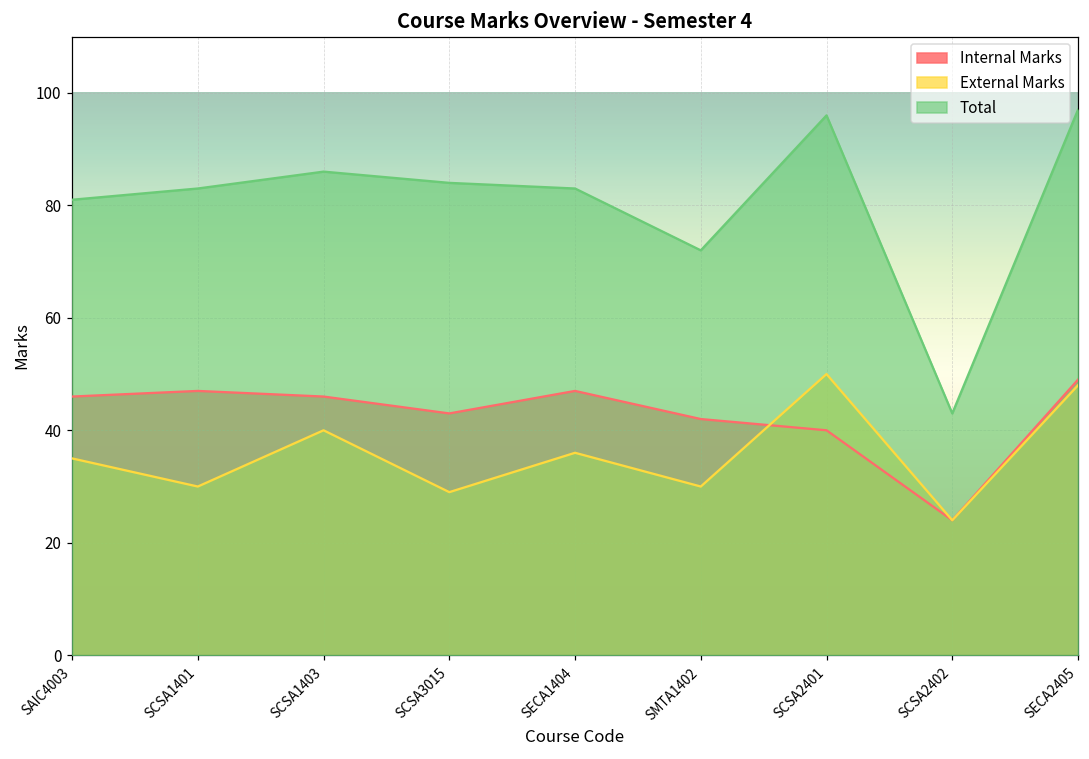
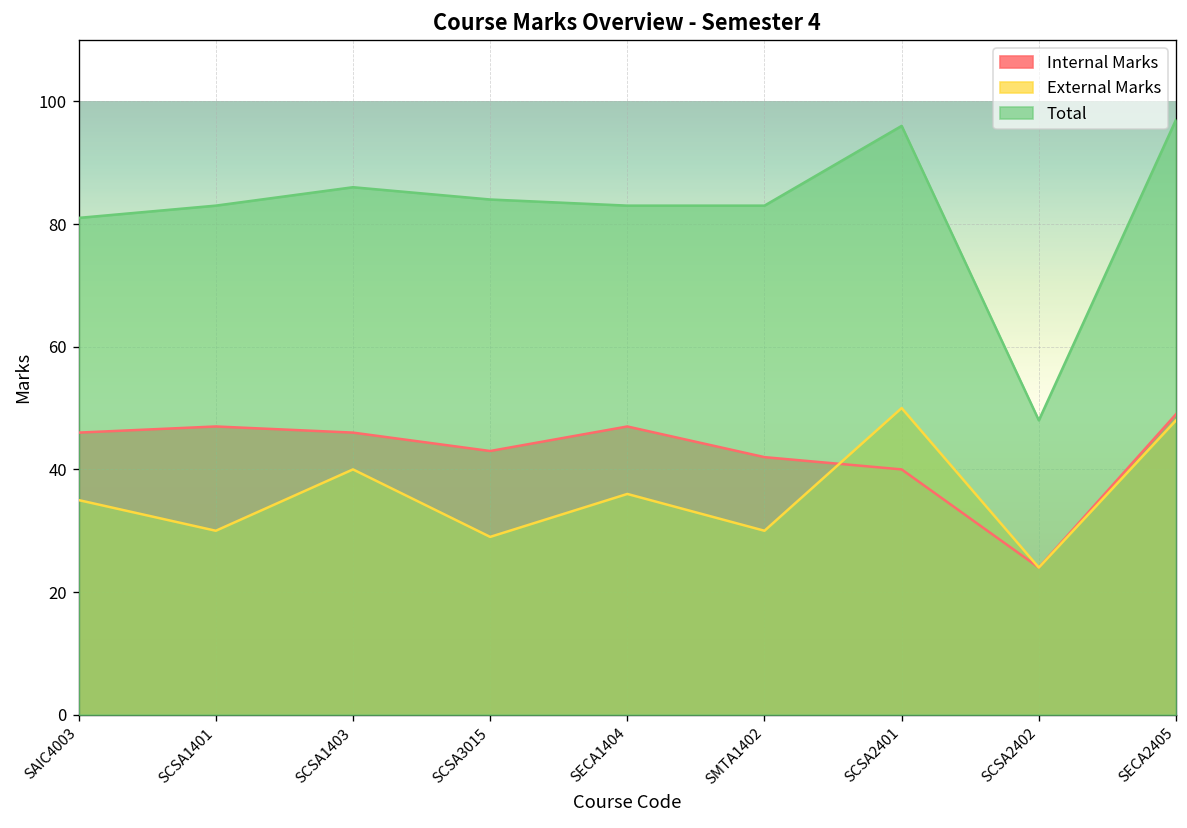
Total, SMTA1402: 72 -> 83
Total, SCSA2402: 43 -> 48
